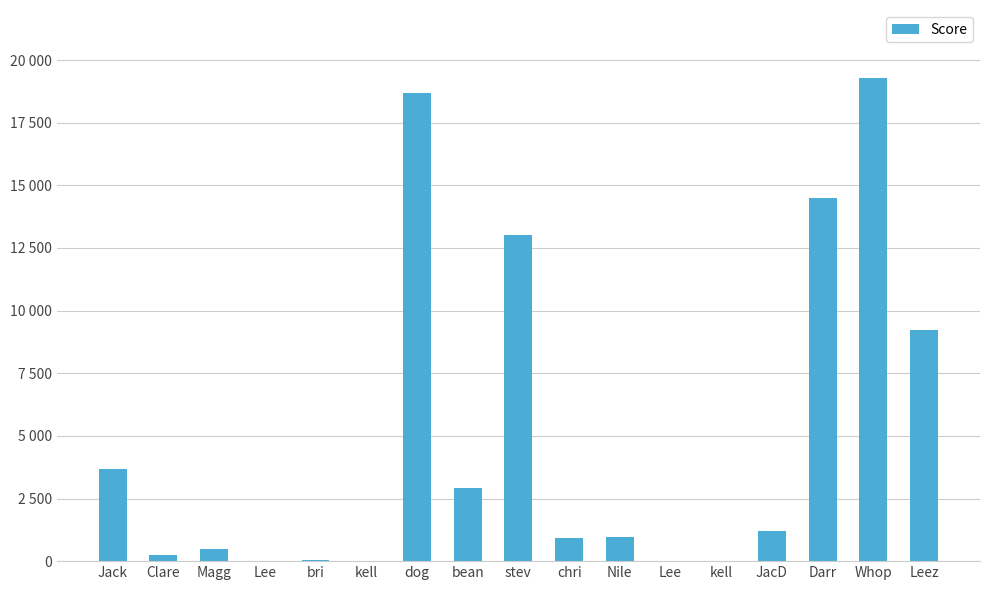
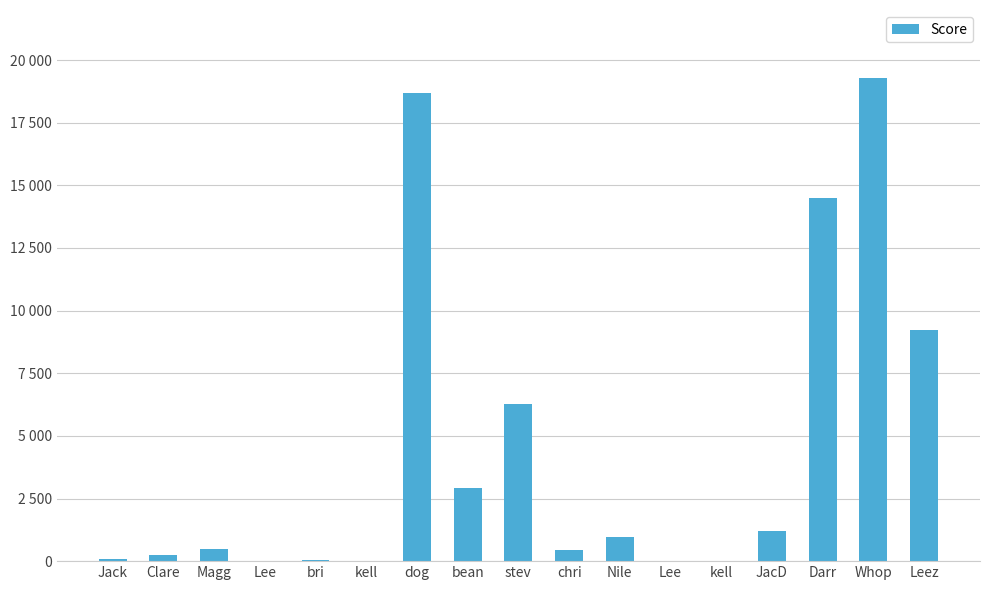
Jack: 3700 -> 100
stev: 13000 -> 6300
chri: 900 -> 500
